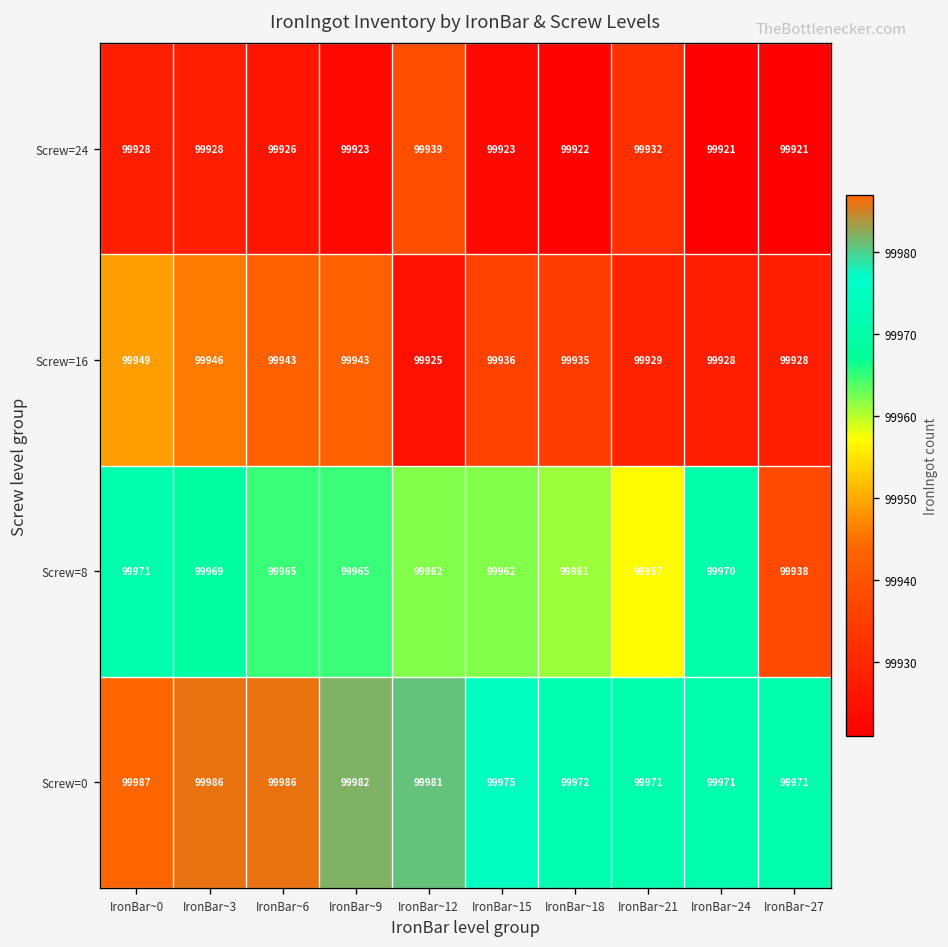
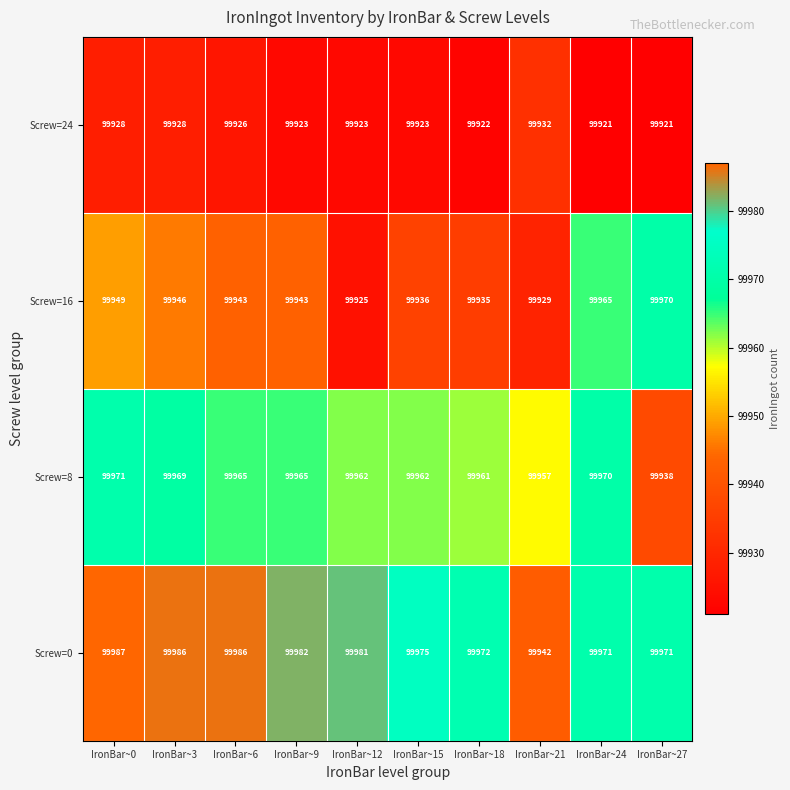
Screw=24, IronBar~12: 99939 -> 99923
Screw=16, IronBar~24: 99928 -> 99965
Screw=16, IronBar~27: 99928 -> 99970
Screw=0, IronBar~21: 99971 -> 99942
